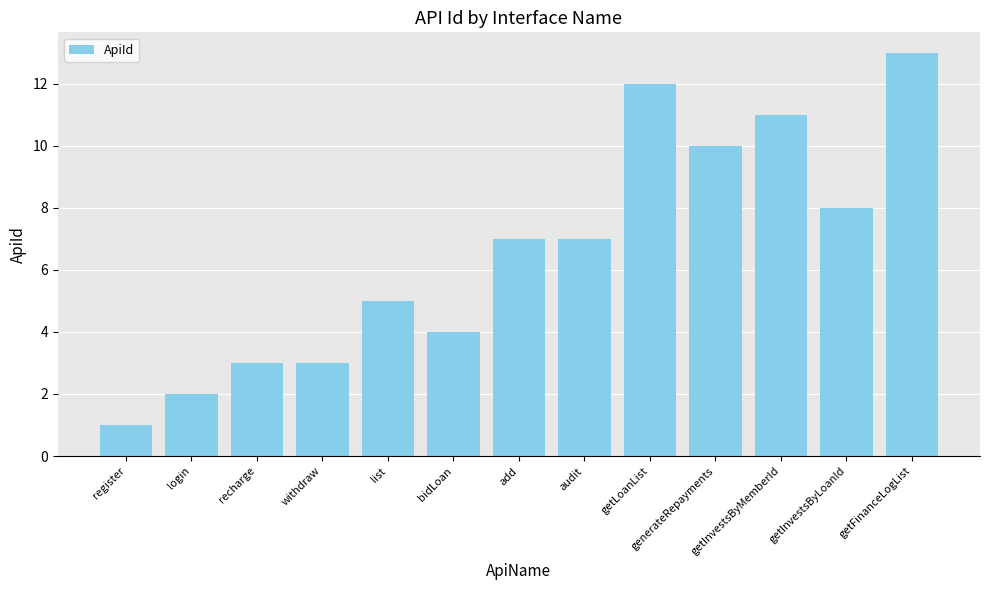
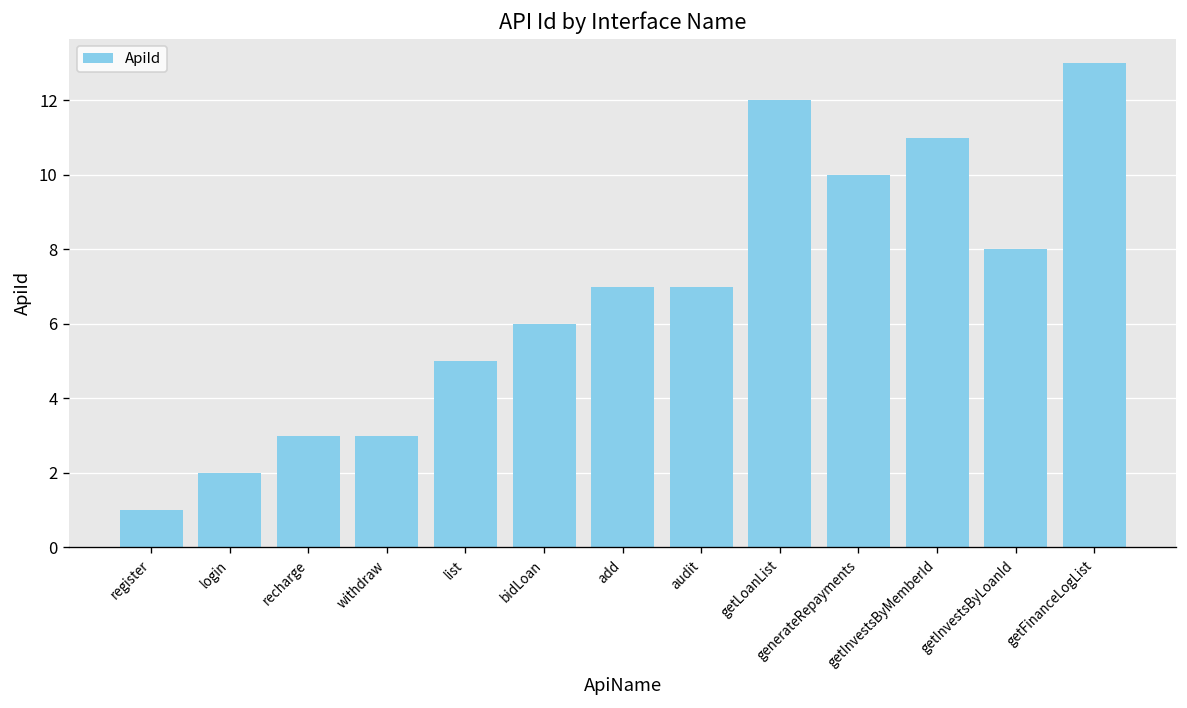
bidLoan: 4 -> 6
